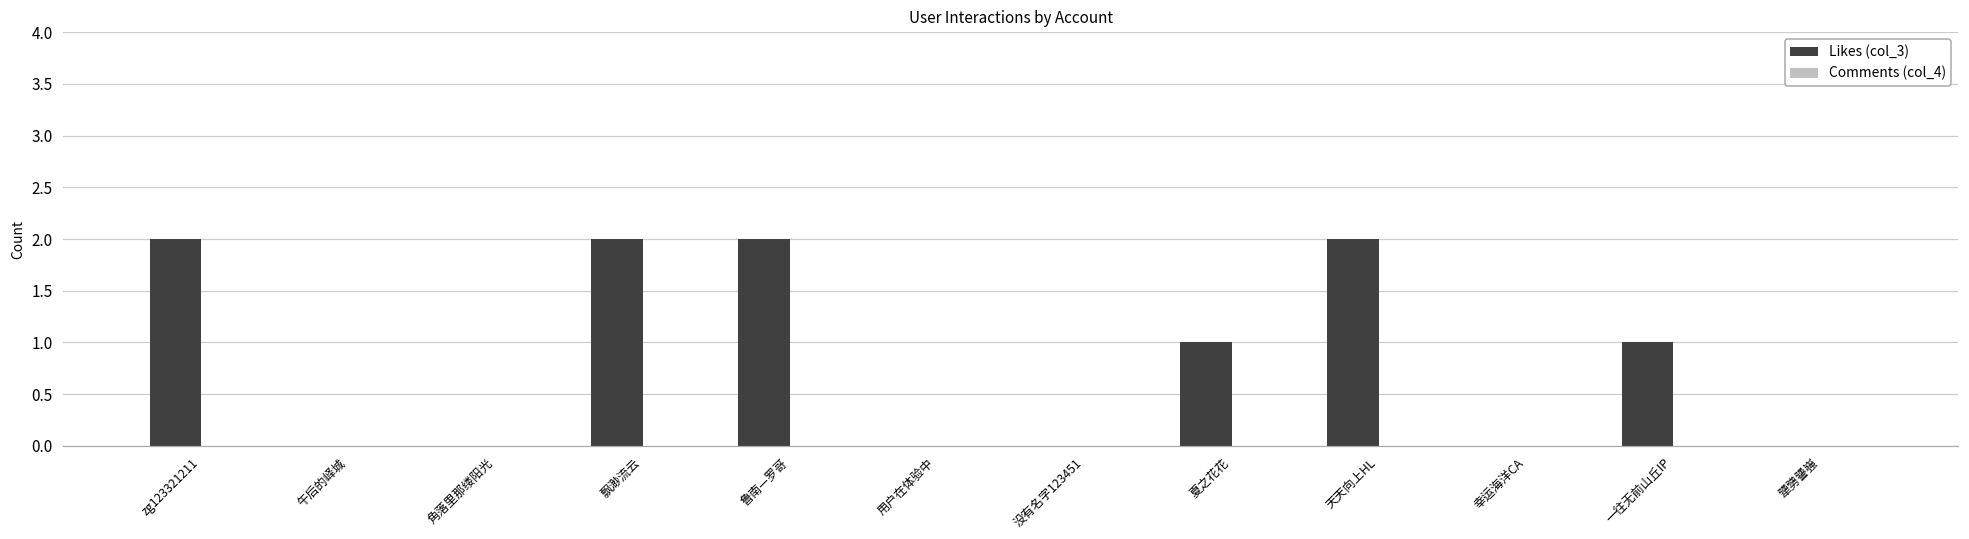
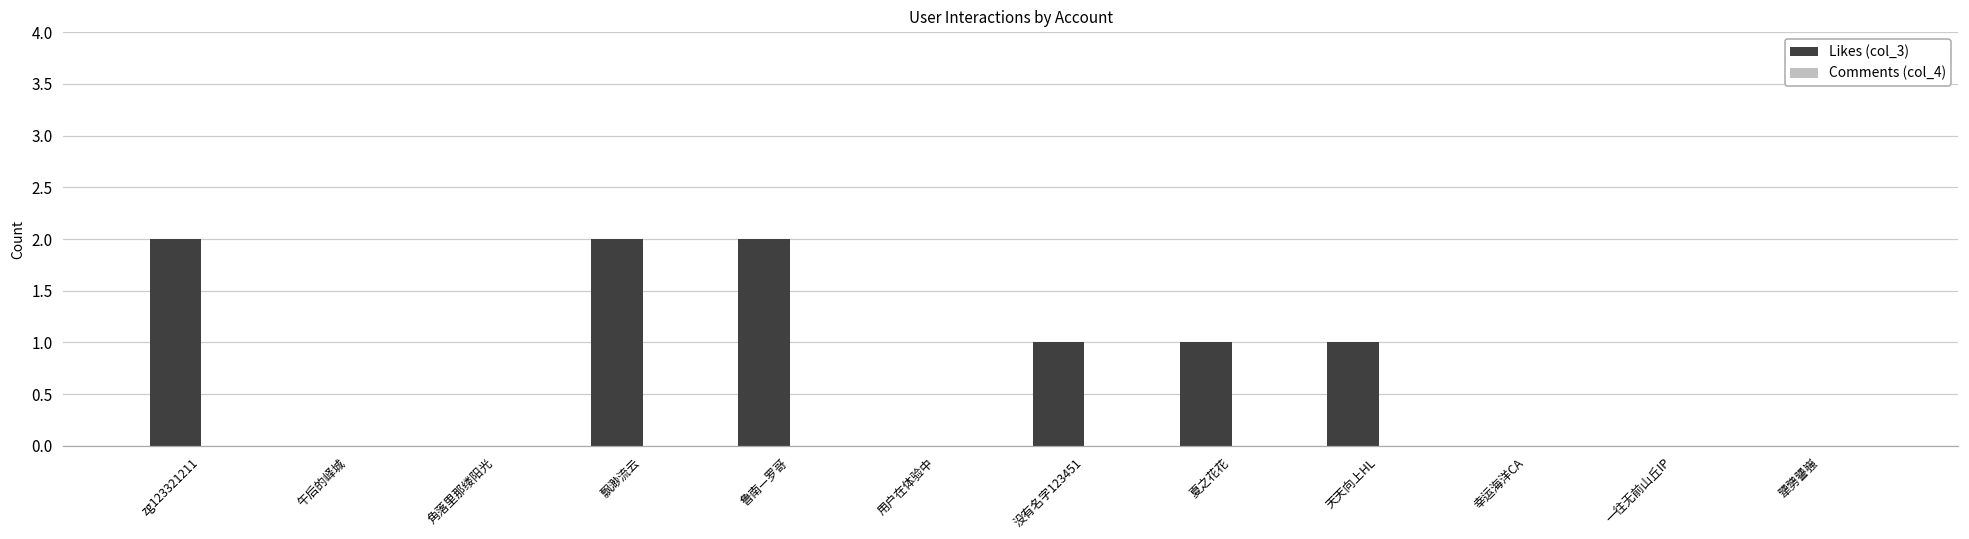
Likes (col_3), 没有名字123451: 0 -> 1
Likes (col_3), 天天向上HL: 2 -> 1
Likes (col_3), 一往无前山丘IP: 1 -> 0
